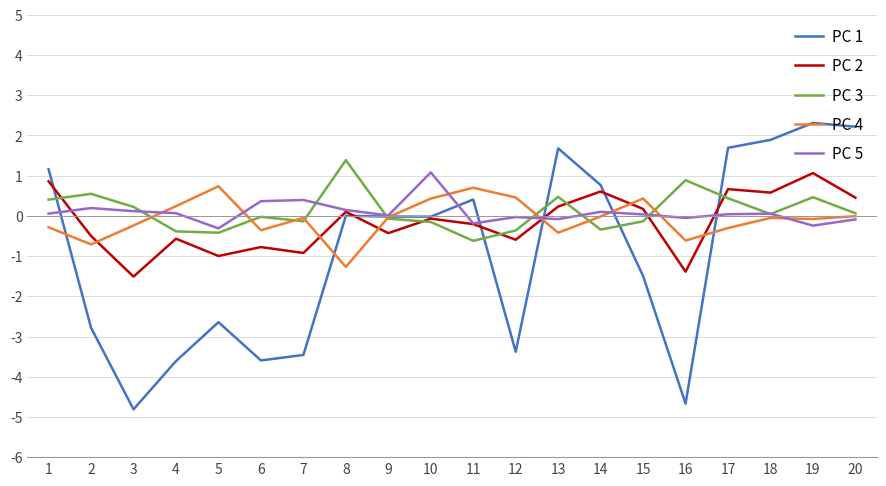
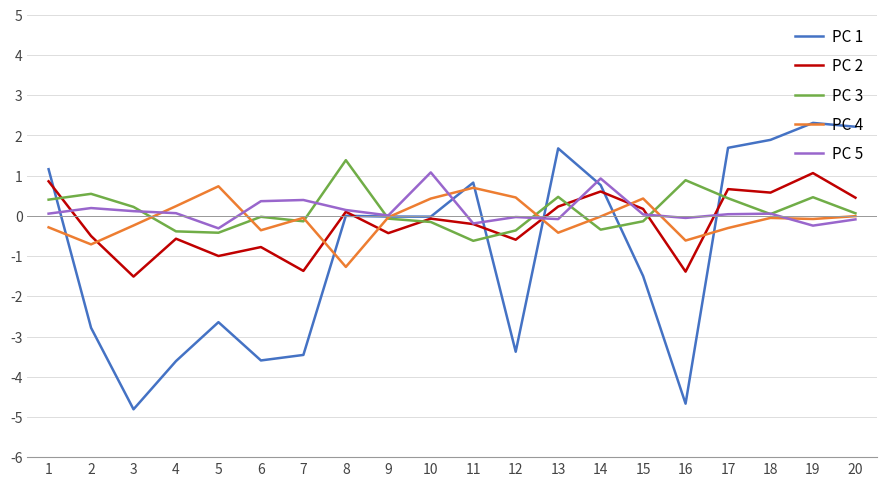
PC 2, 7: -0.9 -> -1.4
PC 1, 11: 0.4 -> 0.8
PC 5, 14: 0.1 -> 0.9
